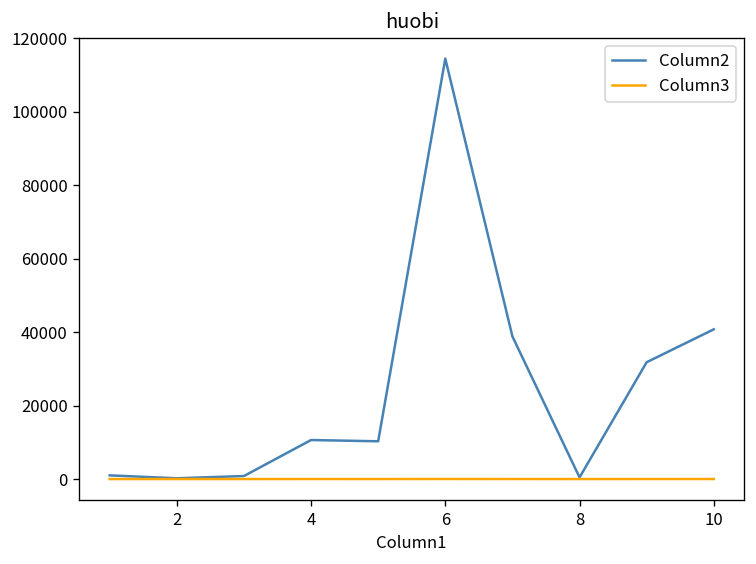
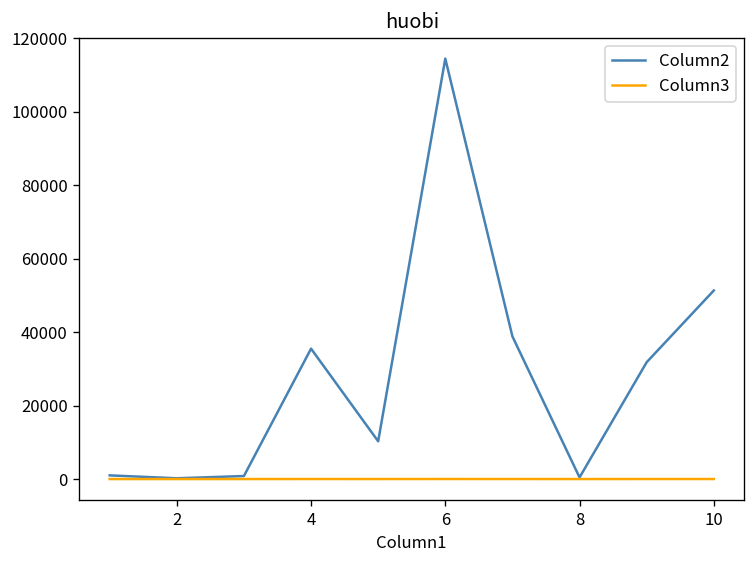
Column2, 4: 11000 -> 35000
Column2, 10: 41000 -> 51000
